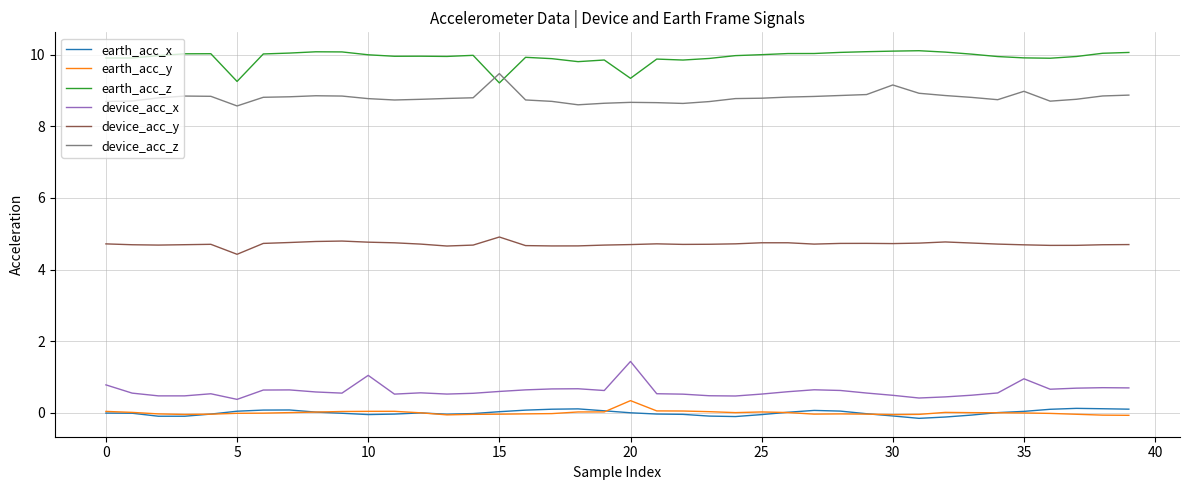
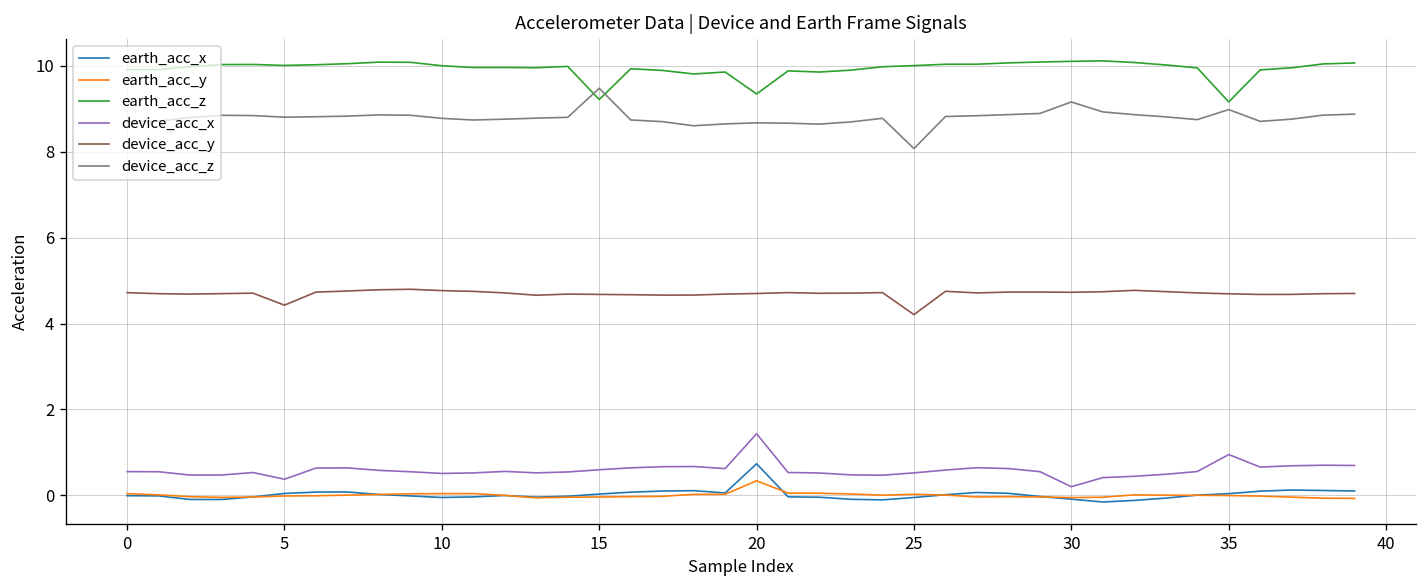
device_acc_x, 0: 0.8 -> 0.6
earth_acc_z, 5: 9.3 -> 10.0
device_acc_z, 5: 8.6 -> 8.8
device_acc_x, 10: 1.0 -> 0.5
device_acc_y, 15: 4.9 -> 4.7
earth_acc_x, 20: 0.0 -> 0.7
device_acc_y, 25: 4.7 -> 4.2
device_acc_z, 25: 8.8 -> 8.1
device_acc_x, 30: 0.5 -> 0.2
earth_acc_z, 35: 9.9 -> 9.2
